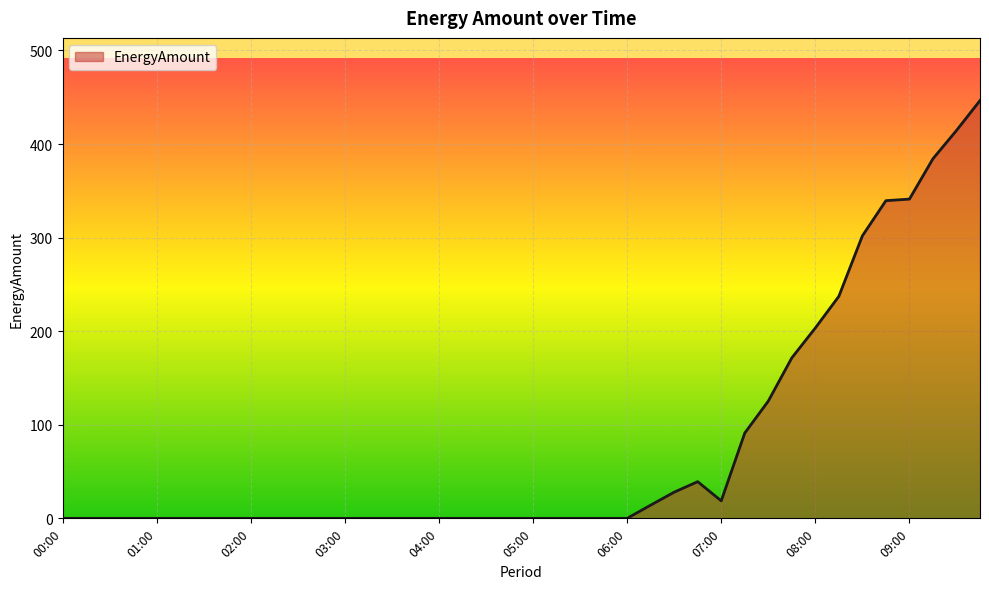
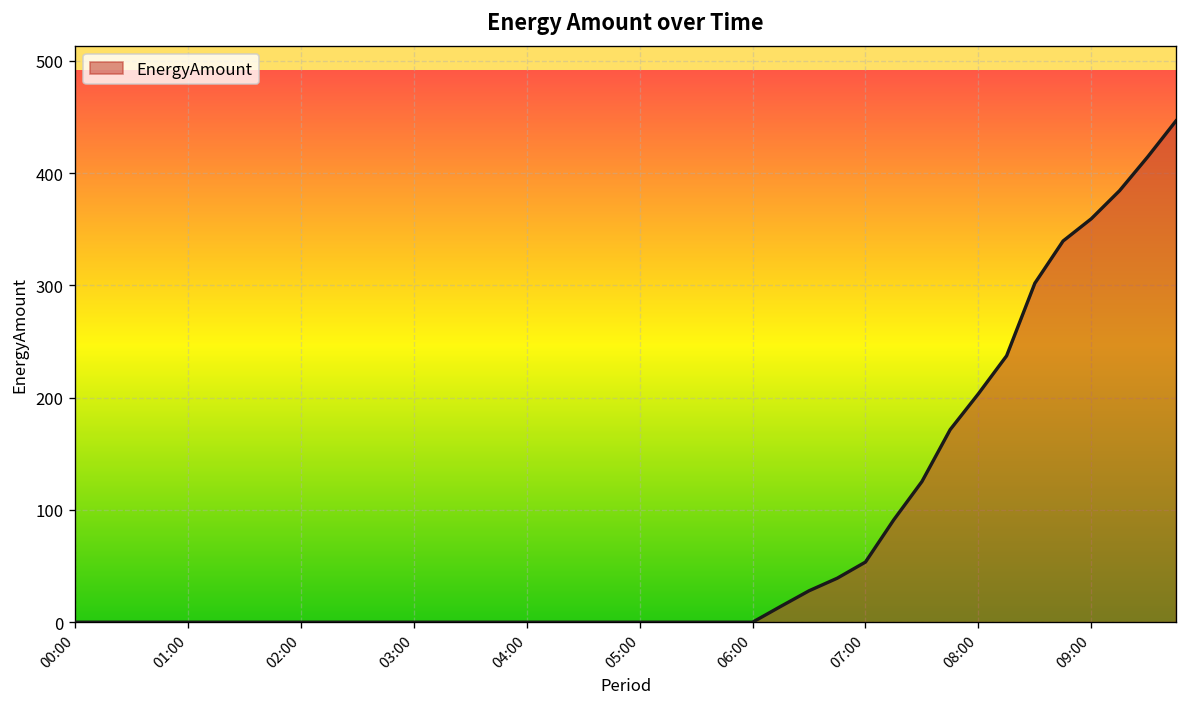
07:00: 20 -> 50
09:00: 340 -> 360
